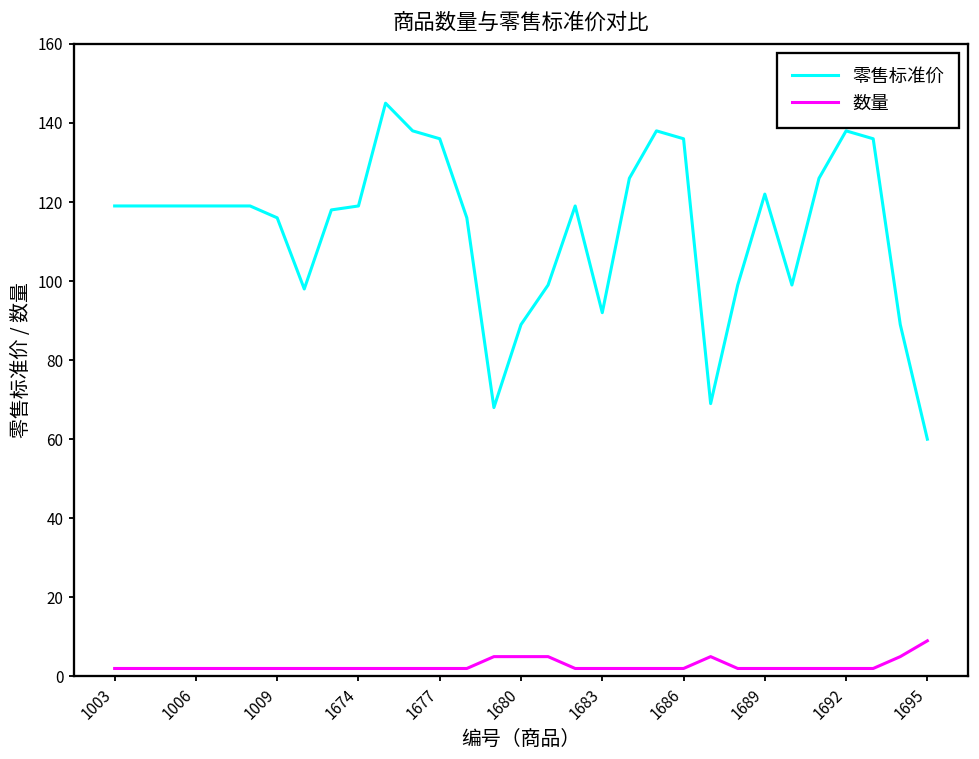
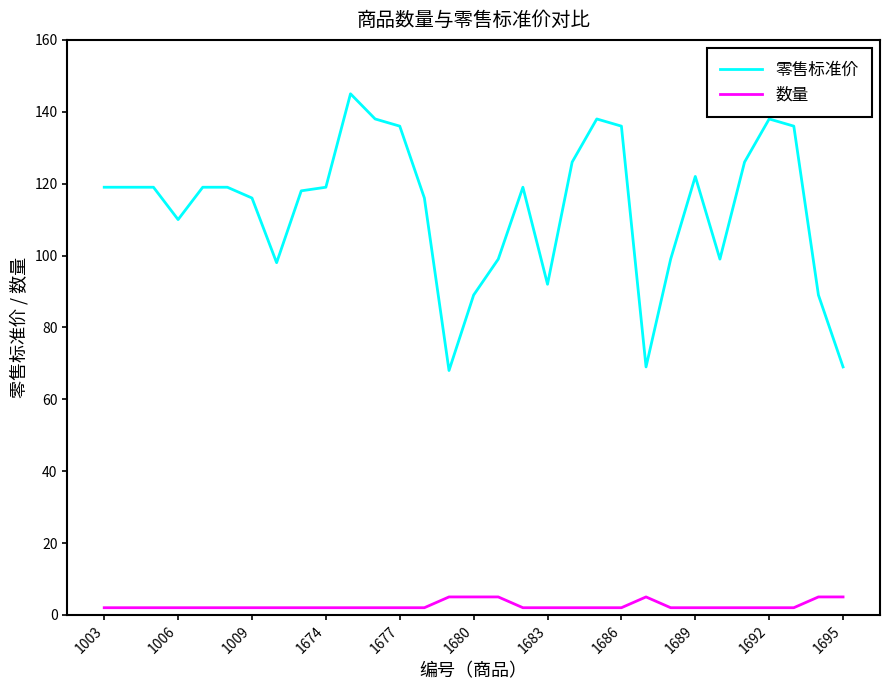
零售标准价, 1006: 119 -> 110
零售标准价, 1695: 60 -> 69
数量, 1695: 9 -> 5
